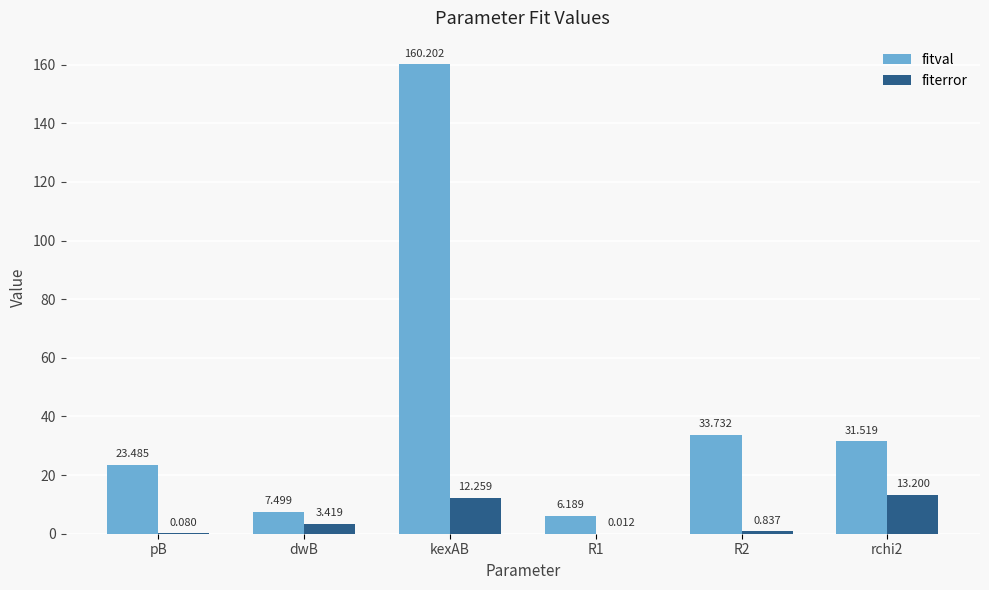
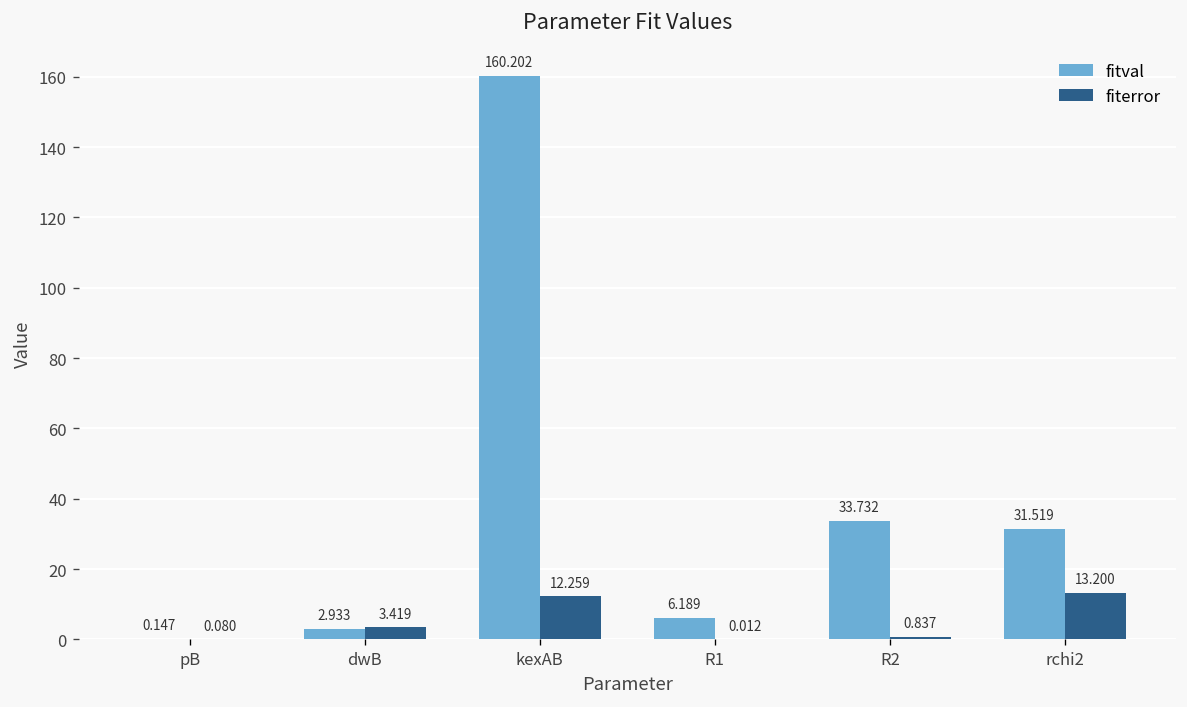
fitval, pB: 23.485 -> 0.147
fitval, dwB: 7.499 -> 2.933
